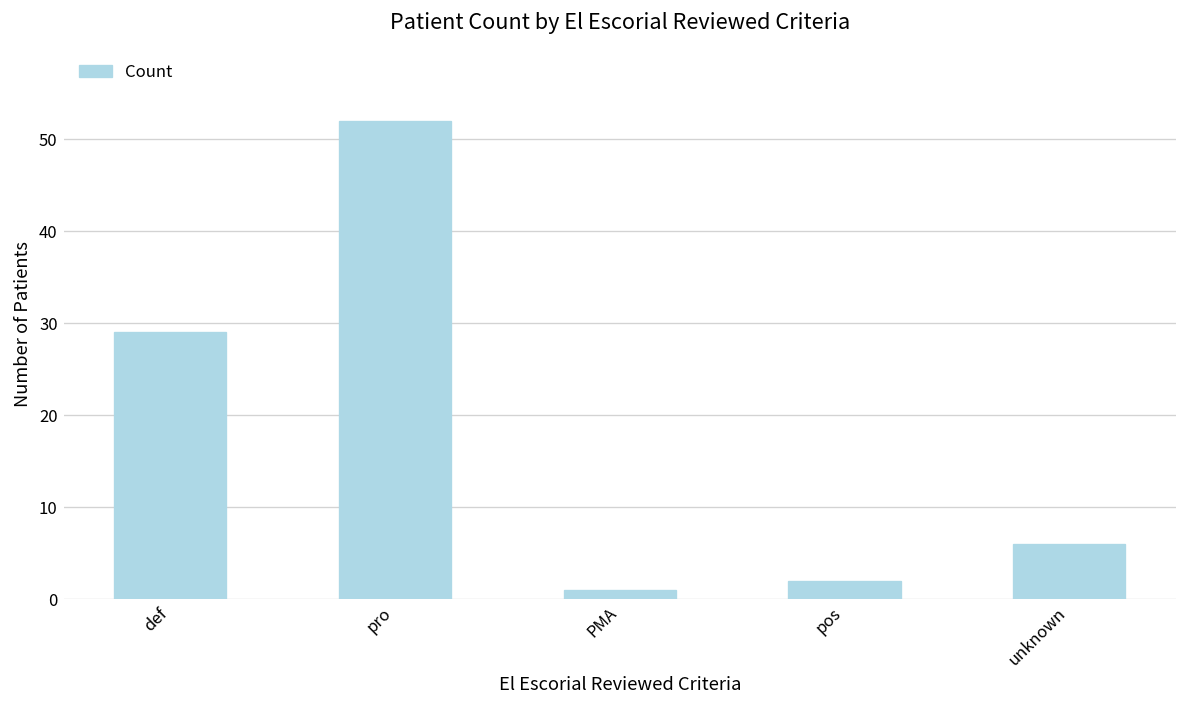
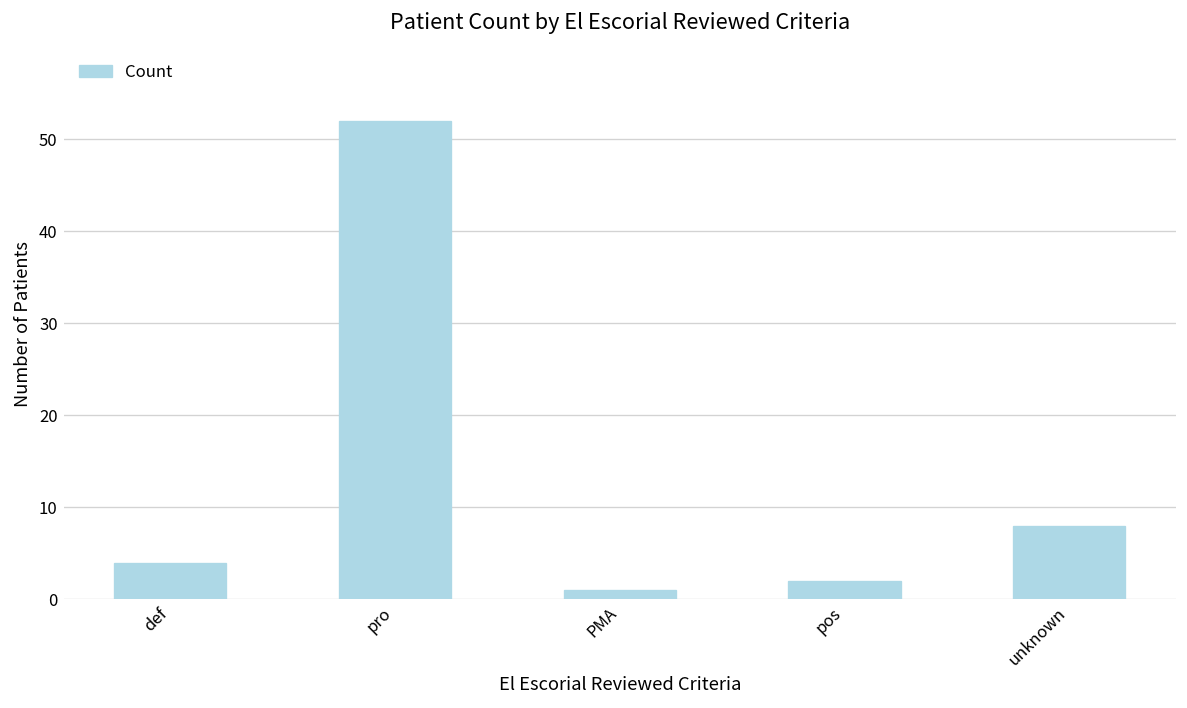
def: 29 -> 4
unknown: 6 -> 8
